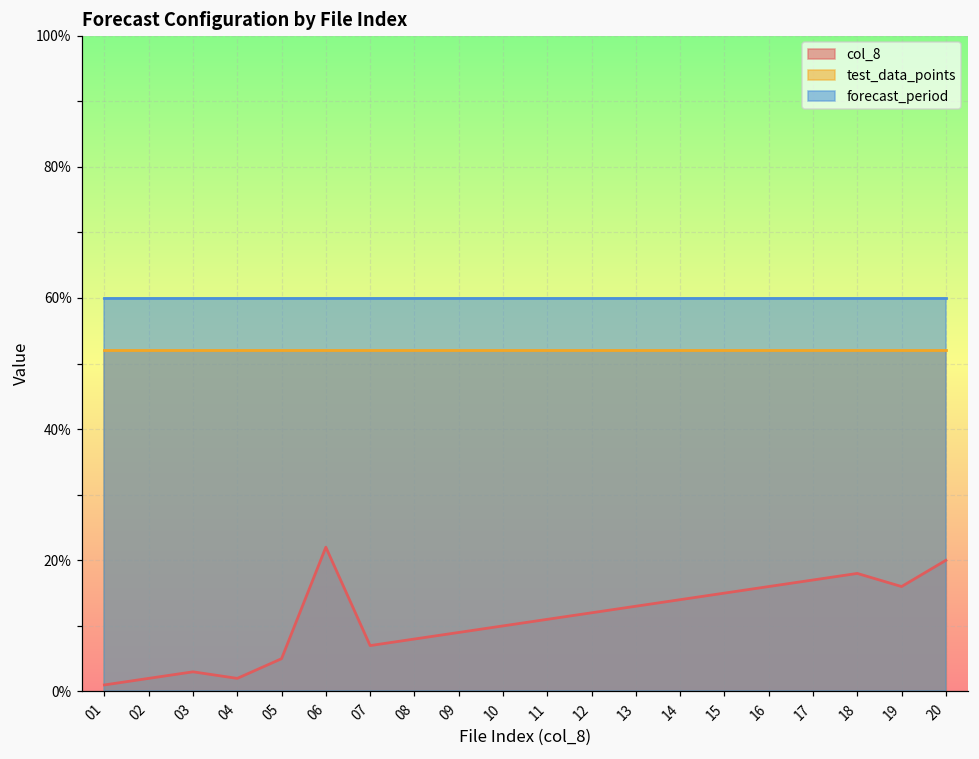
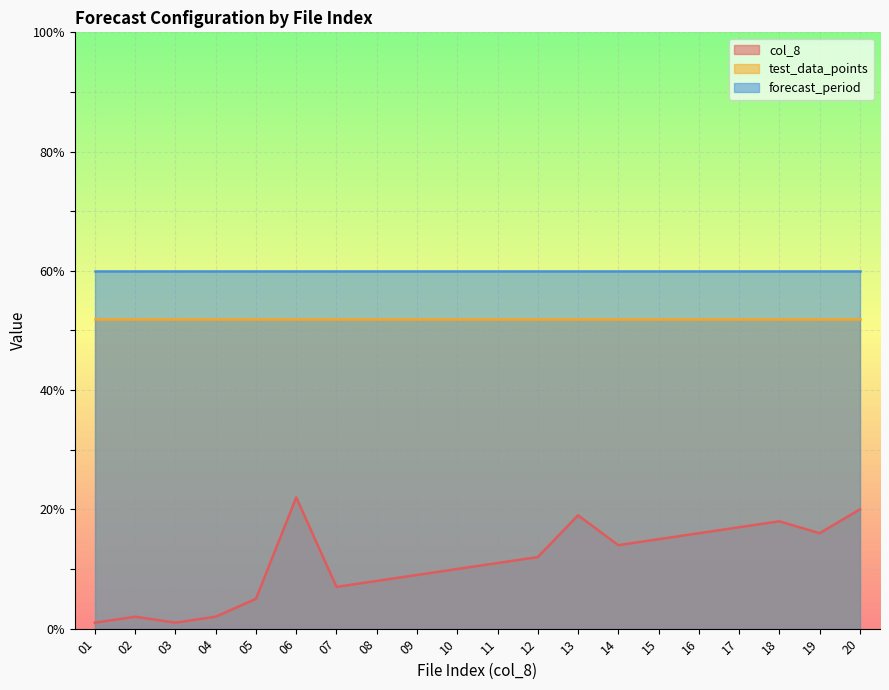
col_8, 03: 3% -> 1%
col_8, 13: 13% -> 19%
